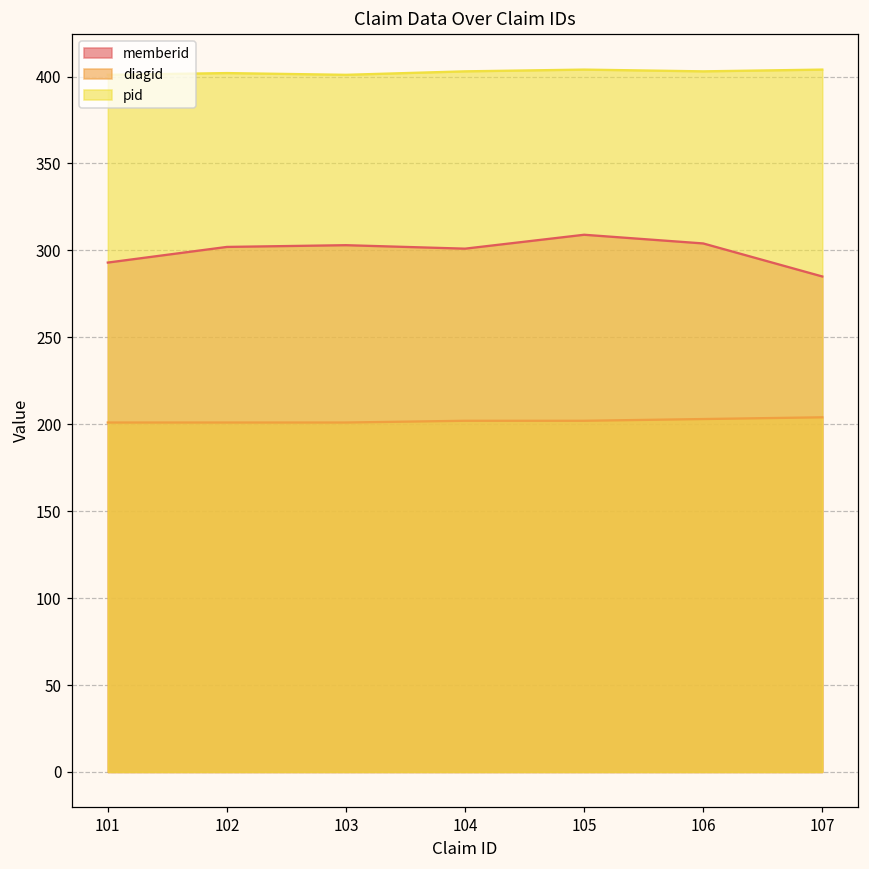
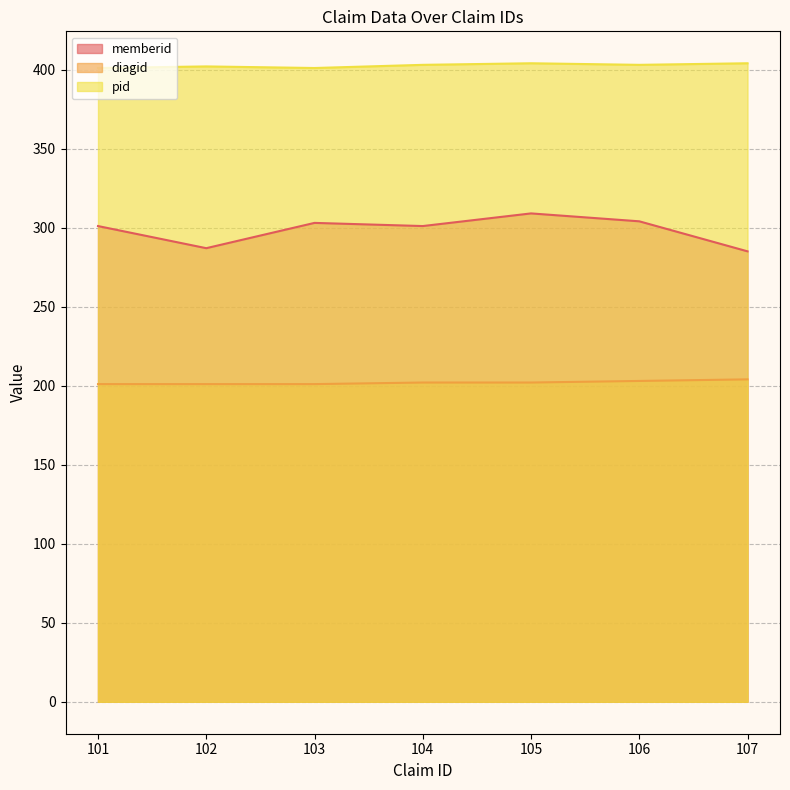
memberid, 101: 293 -> 301
memberid, 102: 302 -> 287
